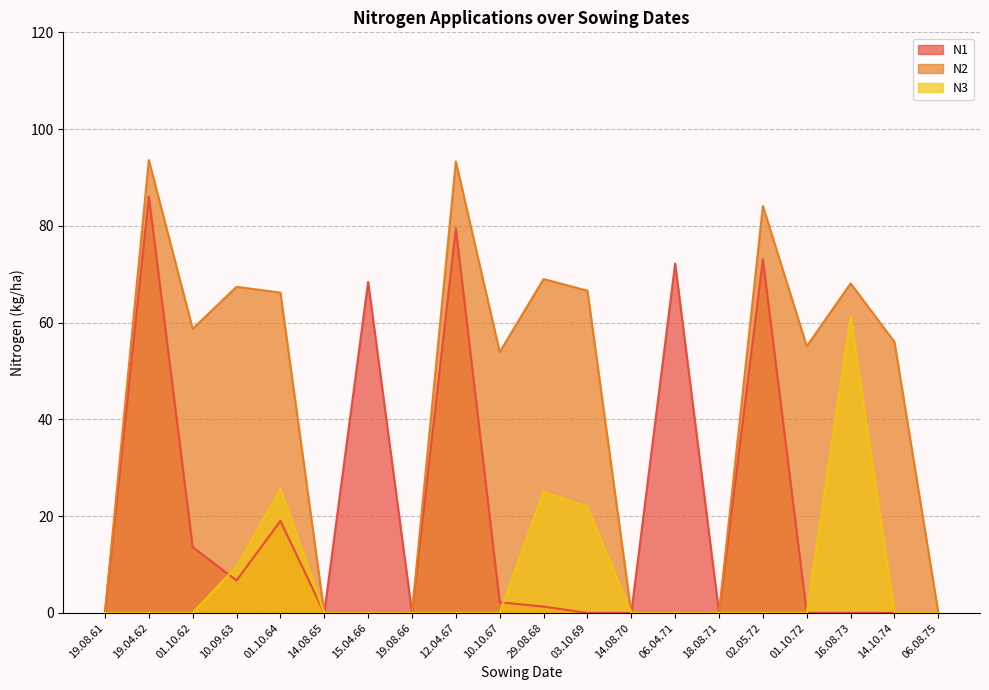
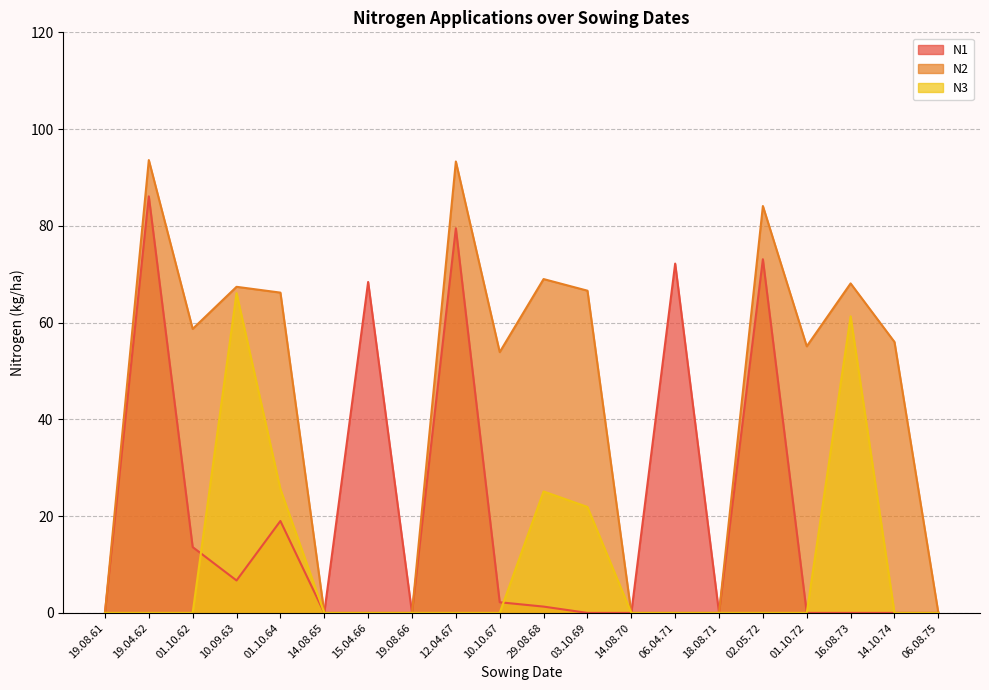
N3, 10.09.63: 10 -> 66
